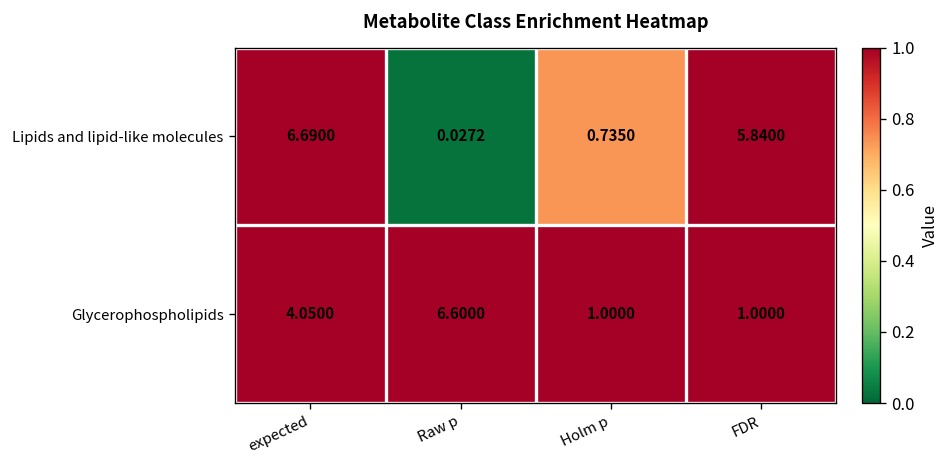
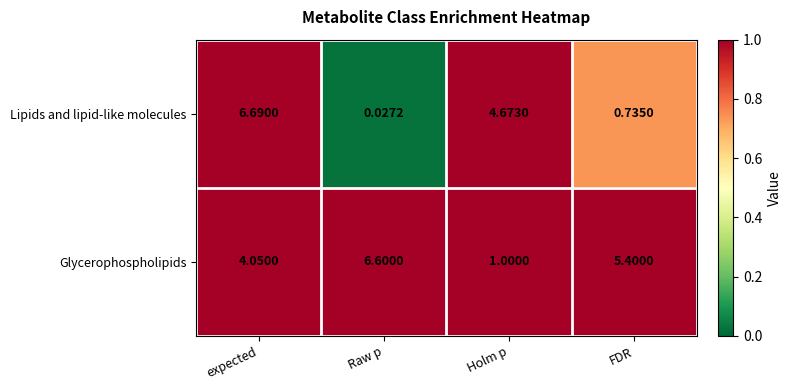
Lipids and lipid-like molecules, Holm p: 0.7350 -> 4.6730
Lipids and lipid-like molecules, FDR: 5.8400 -> 0.7350
Glycerophospholipids, FDR: 1.0000 -> 5.4000
